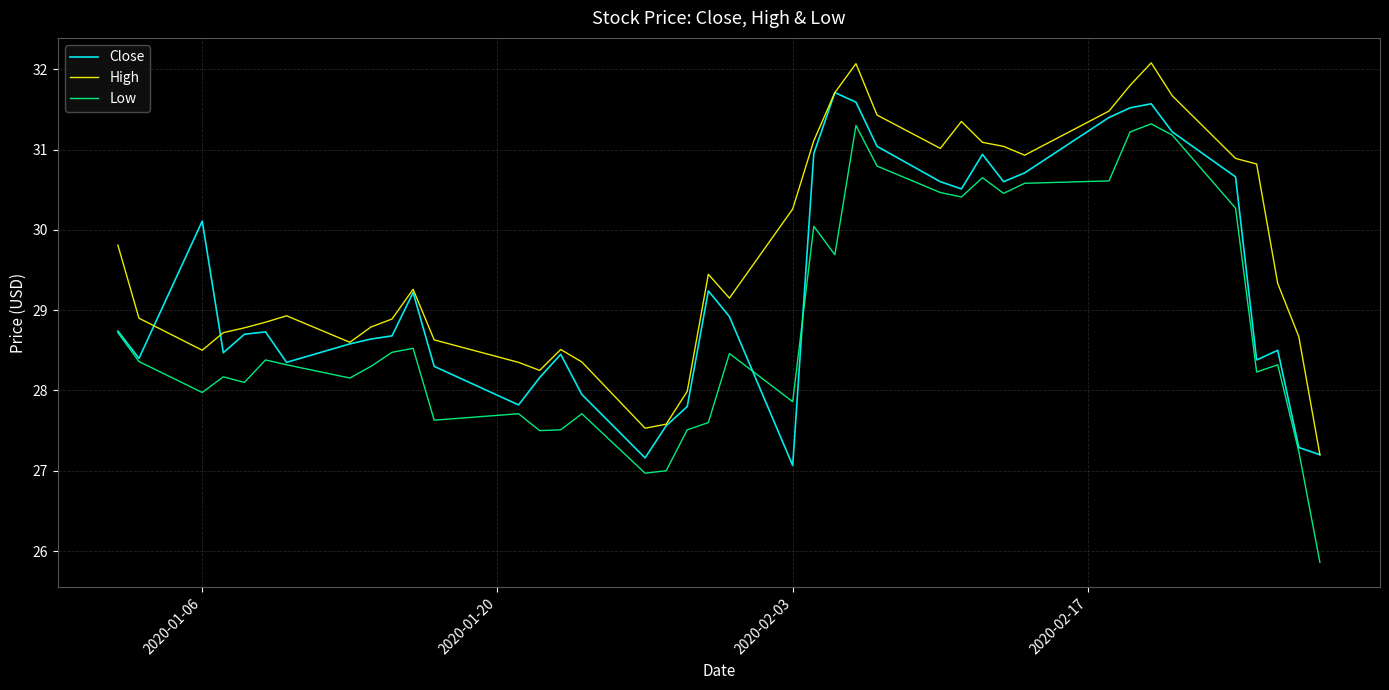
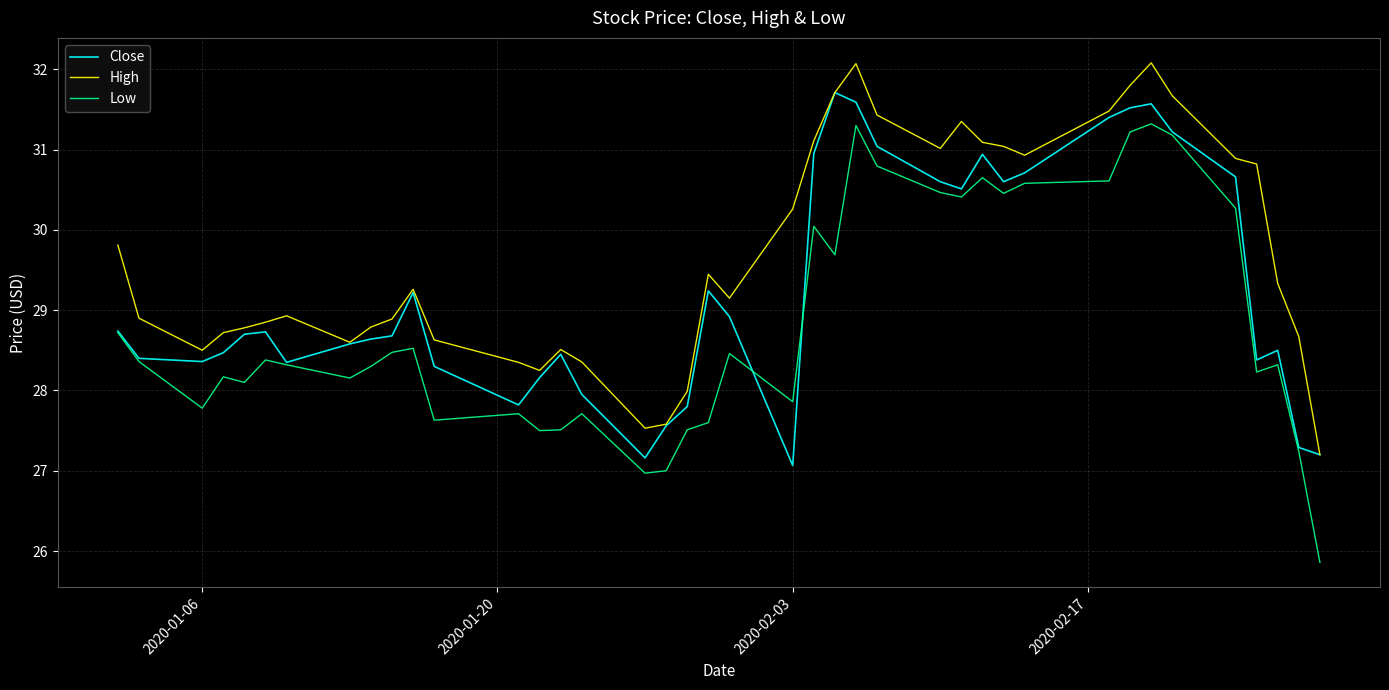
Close, 2020-01-06: 30.1 -> 28.4
Low, 2020-01-06: 28.0 -> 27.8
